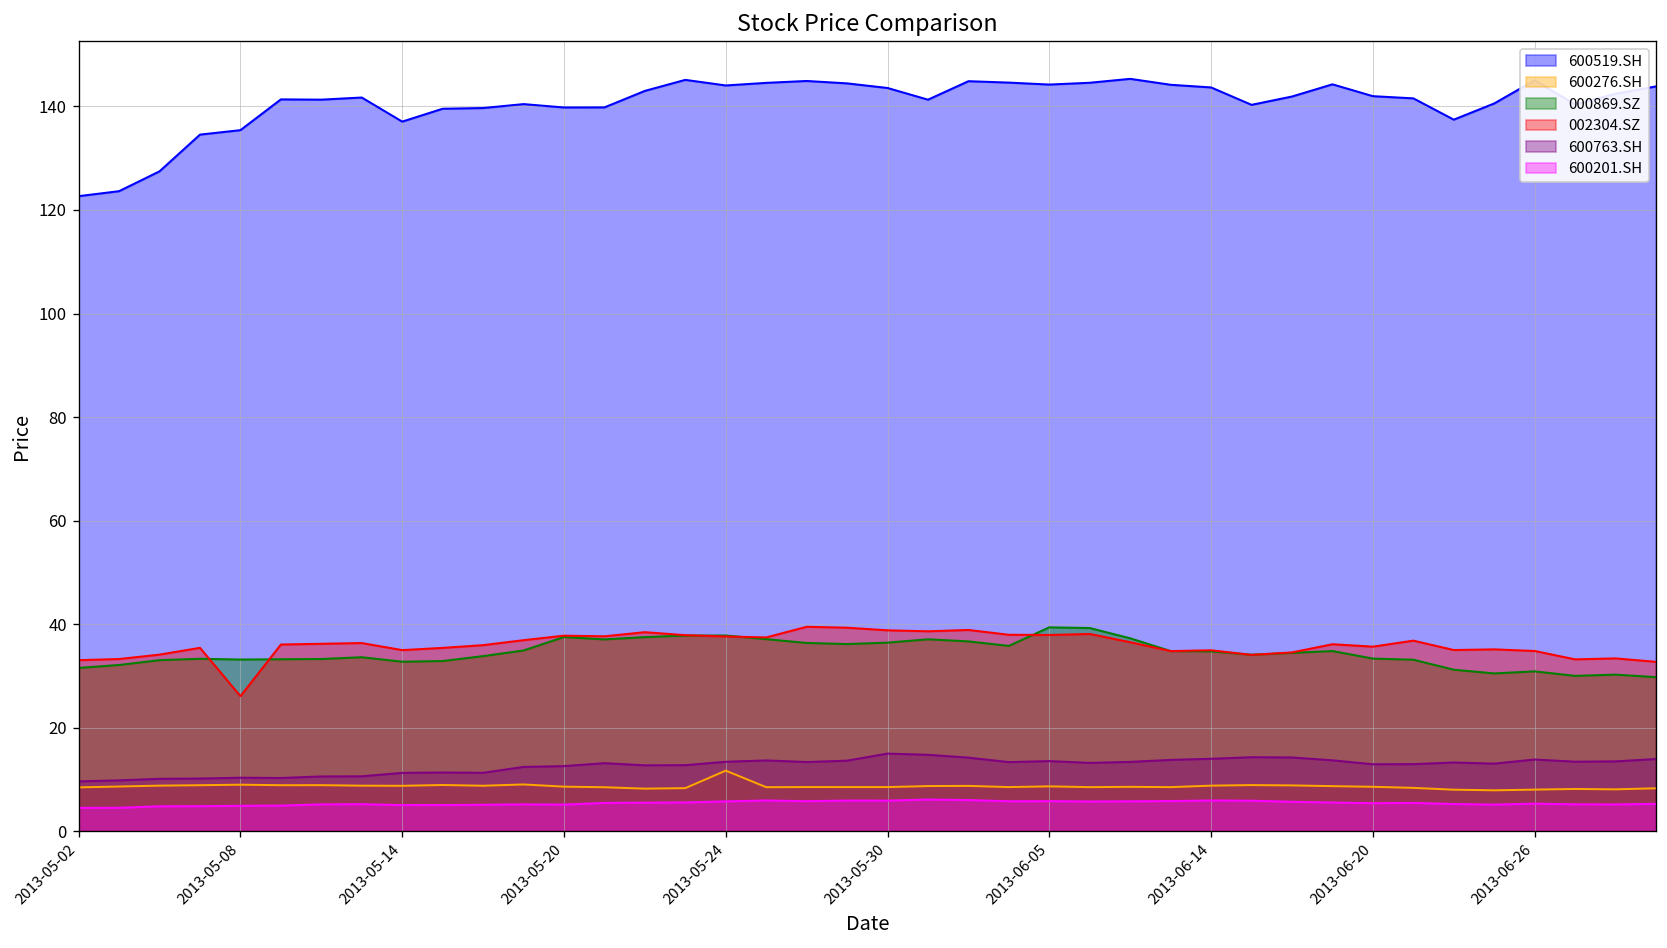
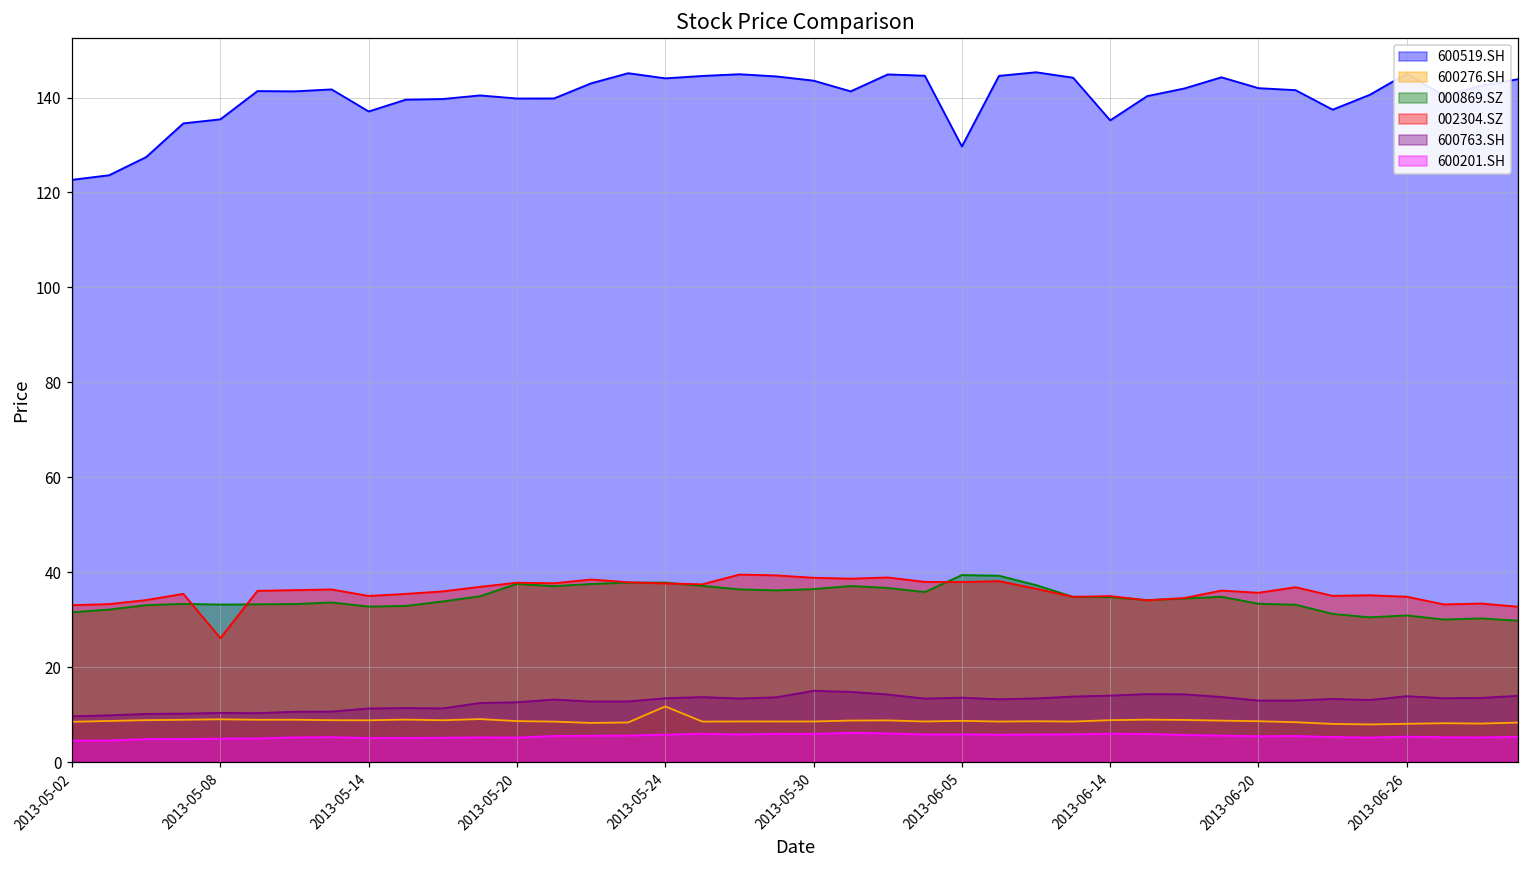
600519.SH, 2013-06-05: 144 -> 130
600519.SH, 2013-06-14: 144 -> 135
